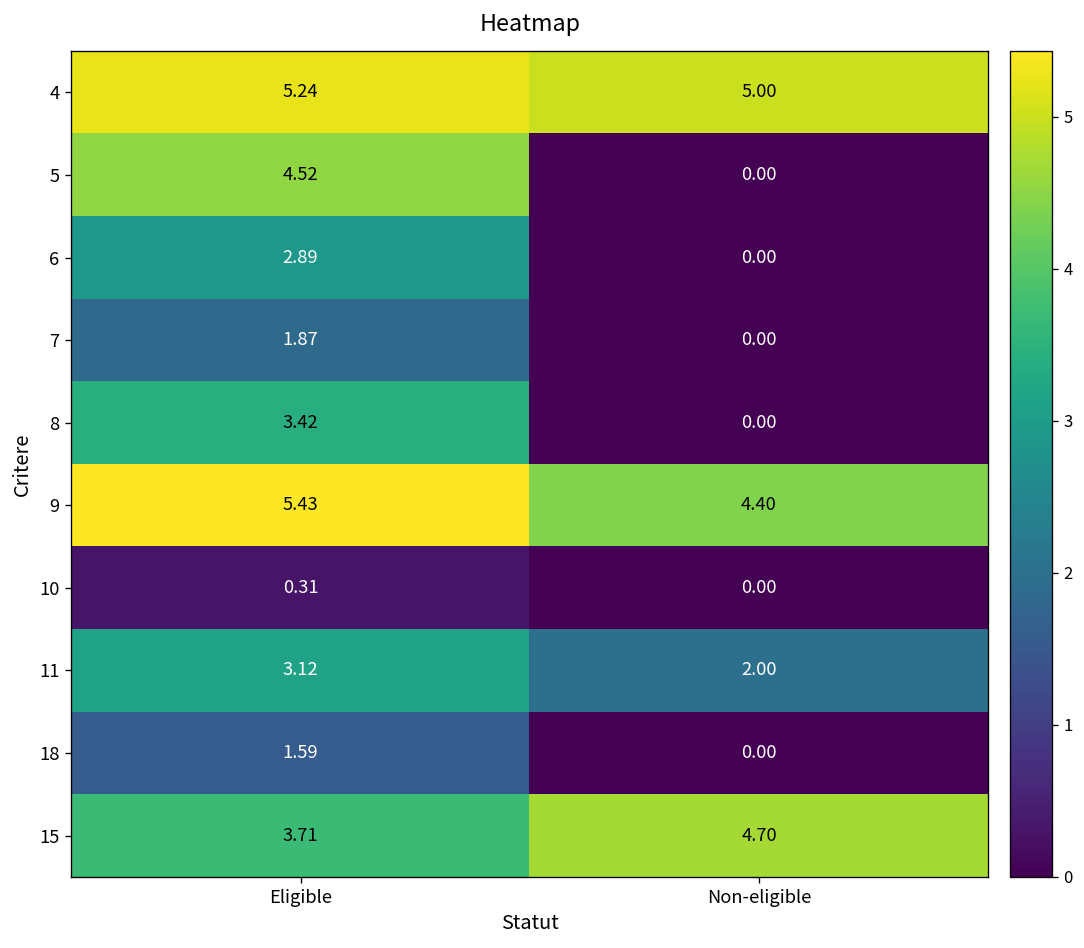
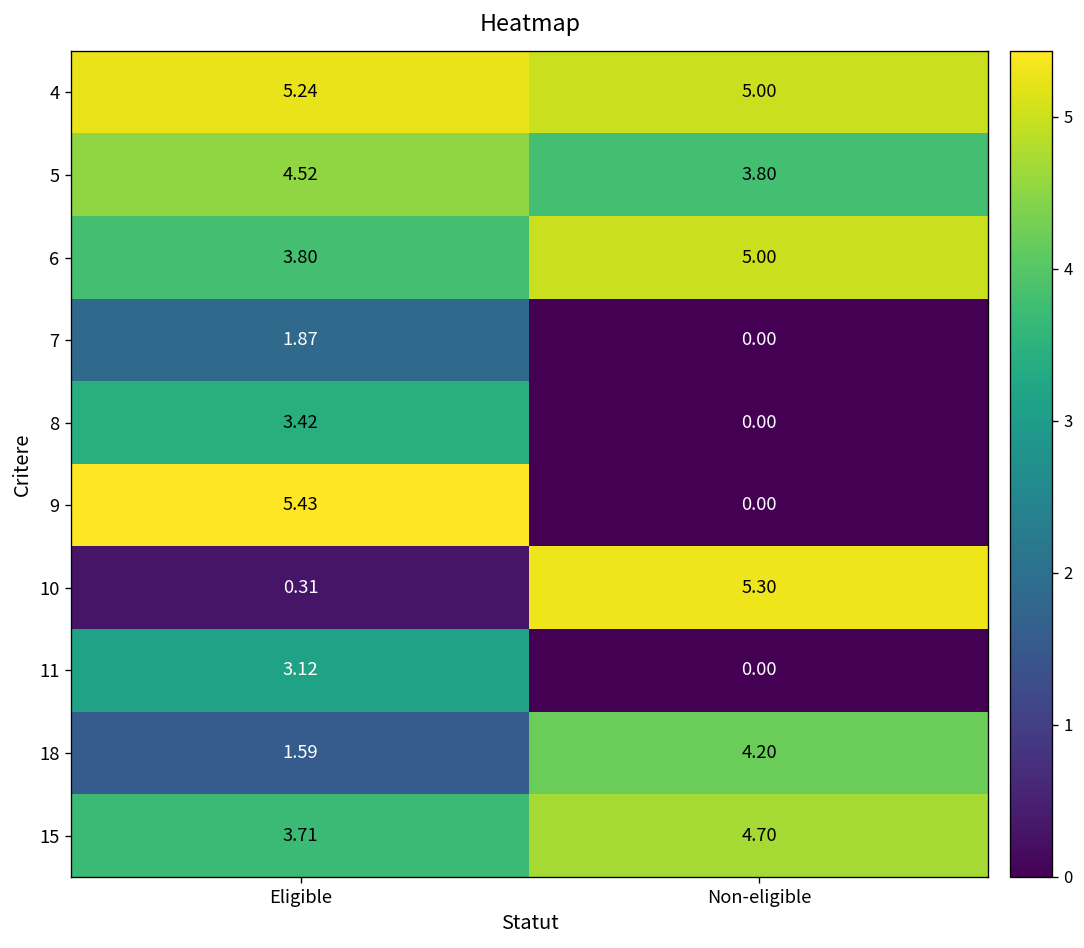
5, Non-eligible: 0.00 -> 3.80
6, Eligible: 2.89 -> 3.80
6, Non-eligible: 0.00 -> 5.00
9, Non-eligible: 4.40 -> 0.00
10, Non-eligible: 0.00 -> 5.30
11, Non-eligible: 2.00 -> 0.00
18, Non-eligible: 0.00 -> 4.20
